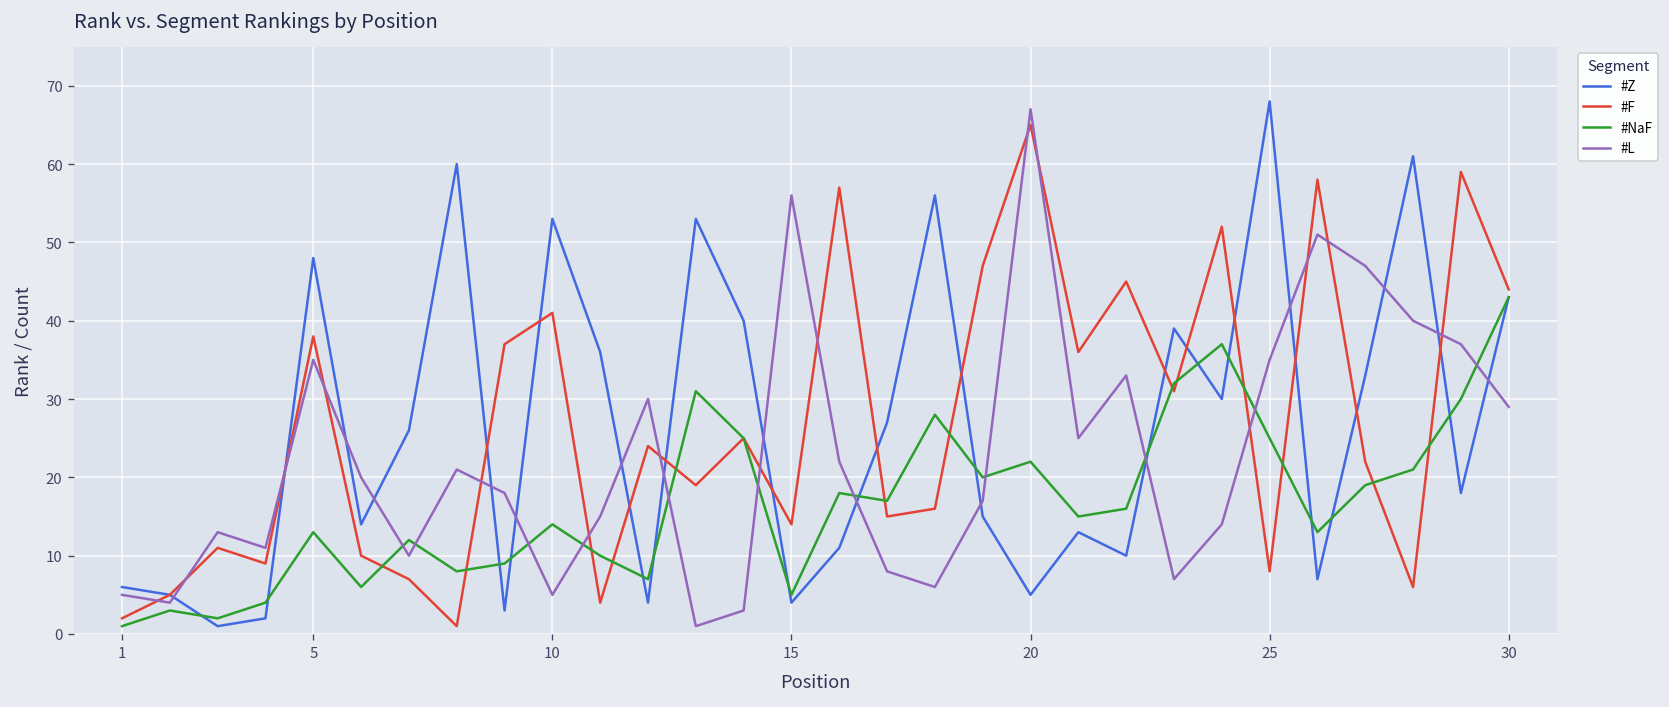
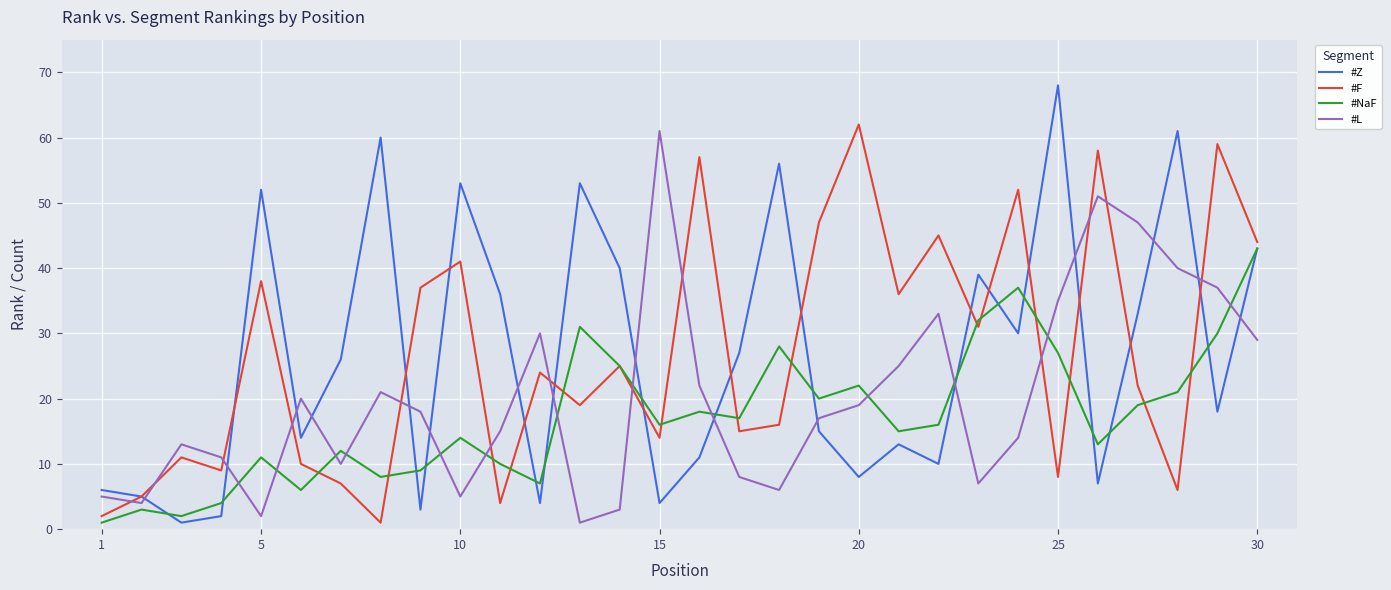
#Z, 5: 48 -> 52
#NaF, 5: 13 -> 11
#L, 5: 35 -> 2
#NaF, 15: 5 -> 16
#L, 15: 56 -> 61
#Z, 20: 5 -> 8
#F, 20: 65 -> 62
#L, 20: 67 -> 19
#NaF, 25: 25 -> 27
